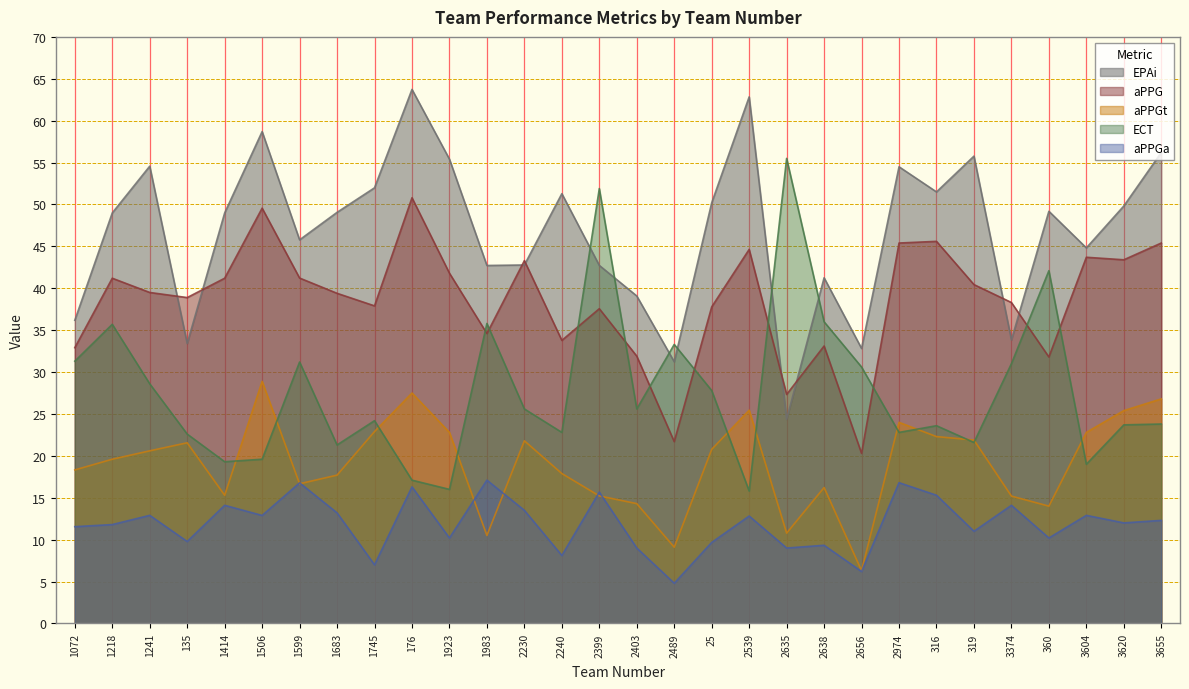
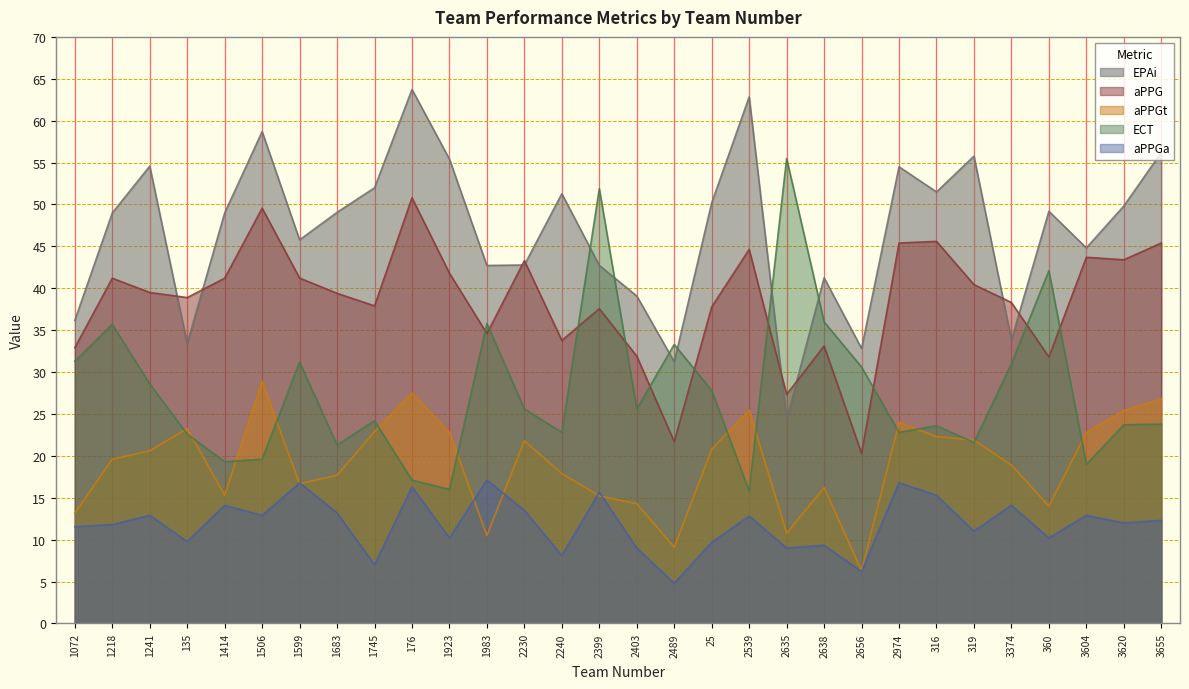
aPPGt, 1072: 18 -> 13
aPPGt, 135: 22 -> 23
aPPGt, 3374: 15 -> 19
